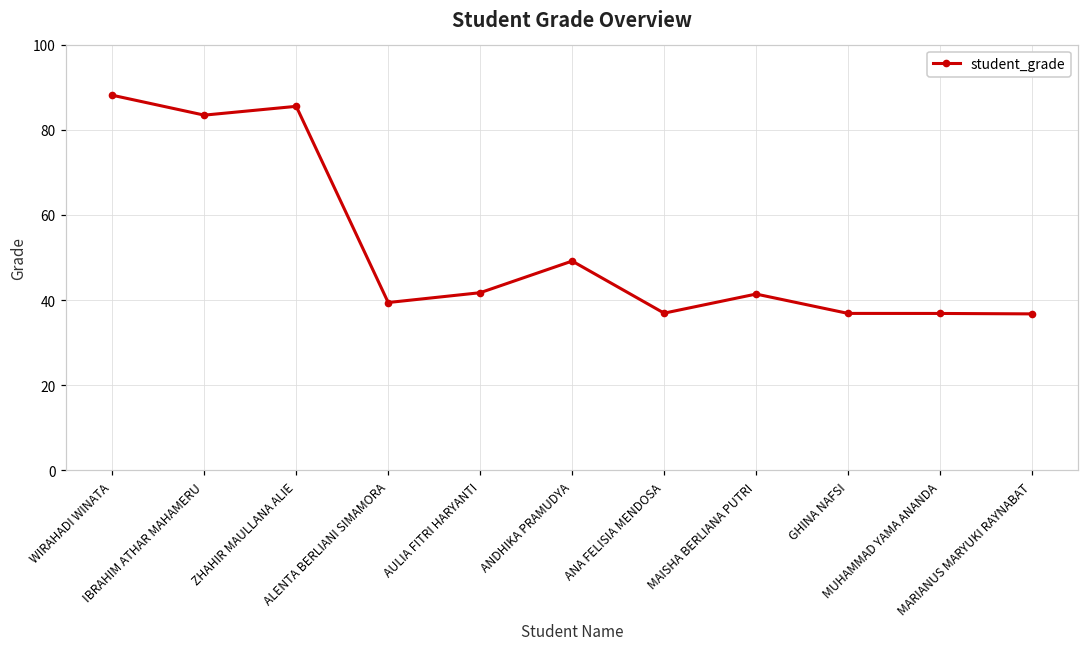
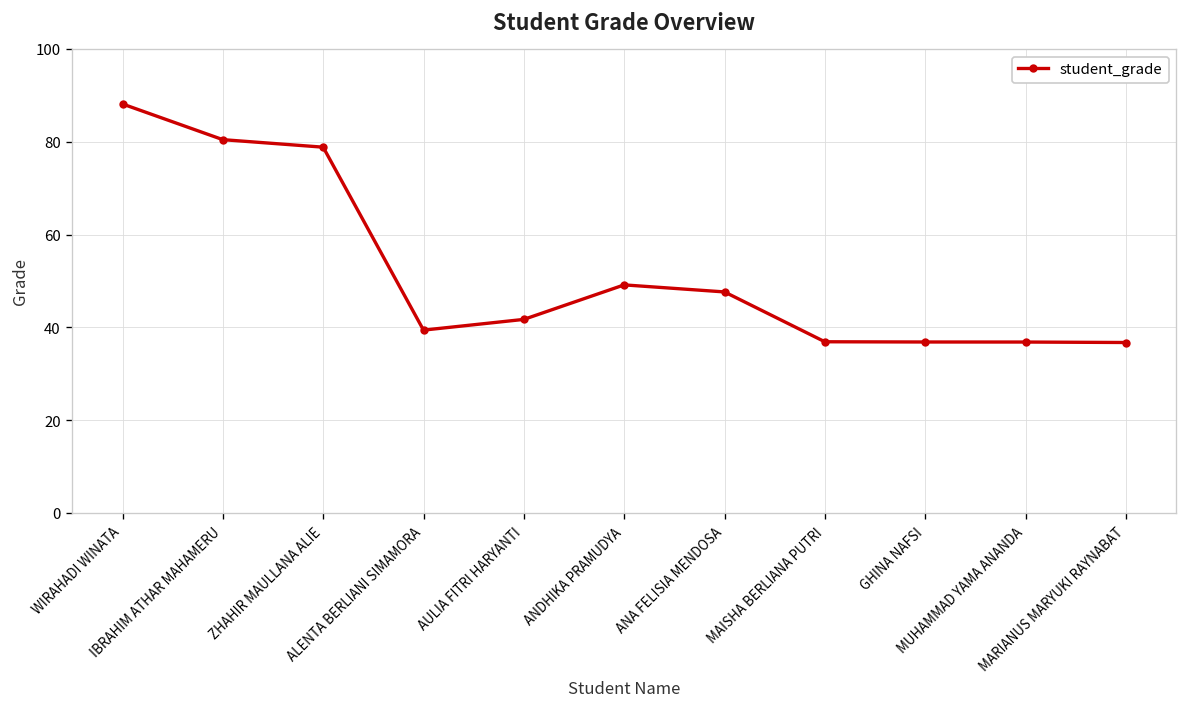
IBRAHIM ATHAR MAHAMERU: 83 -> 80
ZHAHIR MAULLANA ALIE: 86 -> 79
ANA FELISIA MENDOSA: 37 -> 48
MAISHA BERLIANA PUTRI: 41 -> 37
